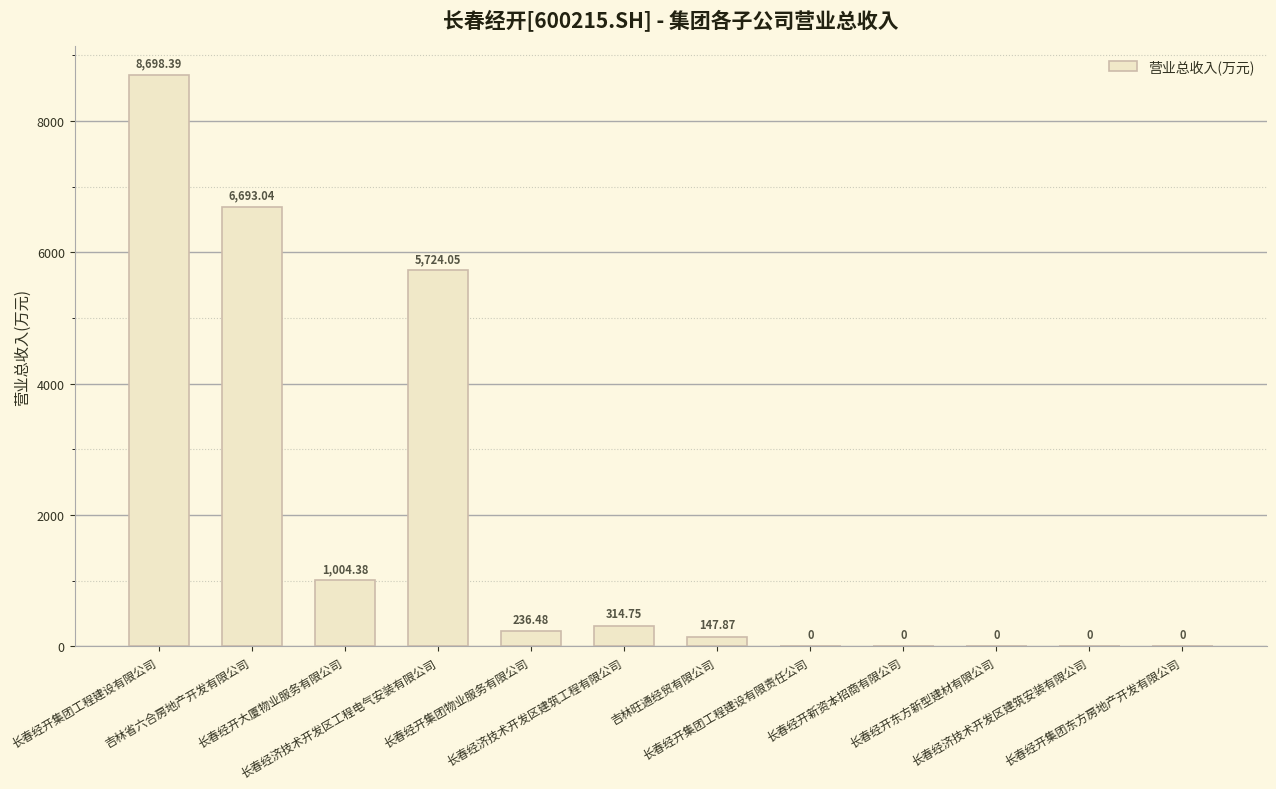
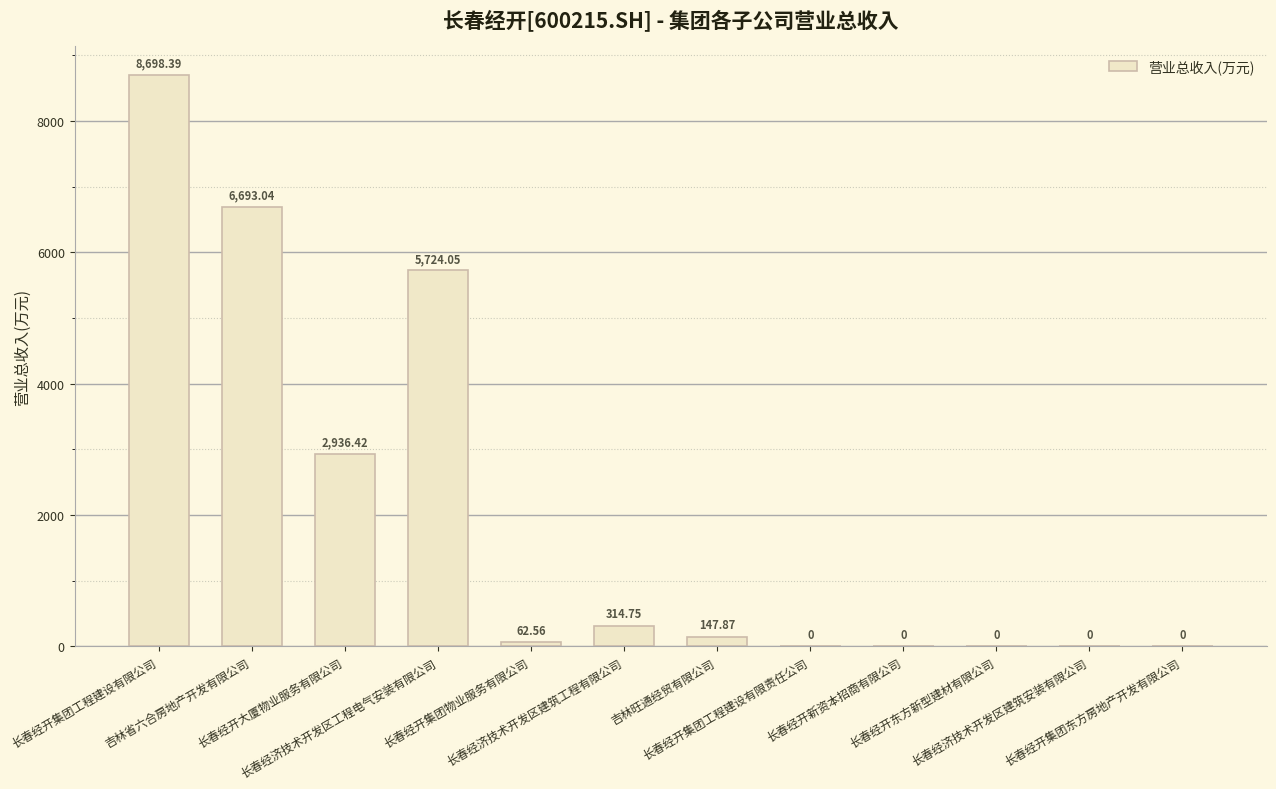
长春经开大厦物业服务有限公司: 1,004.38 -> 2,936.42
长春经开集团物业服务有限公司: 236.48 -> 62.56
